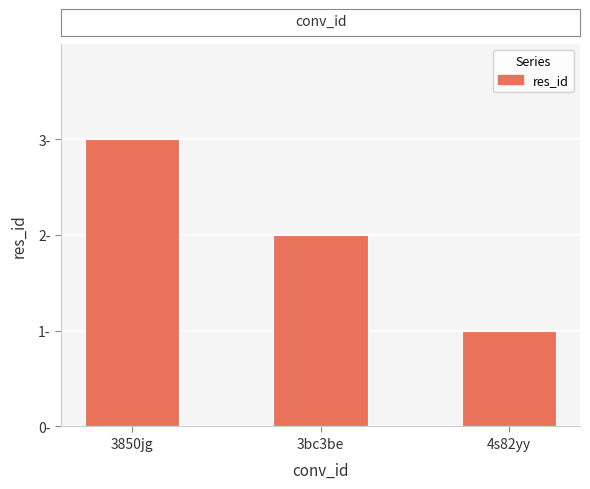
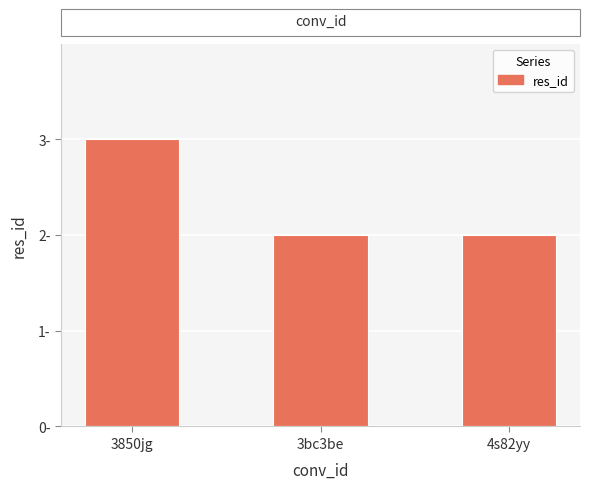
4s82yy: 1- -> 2-
